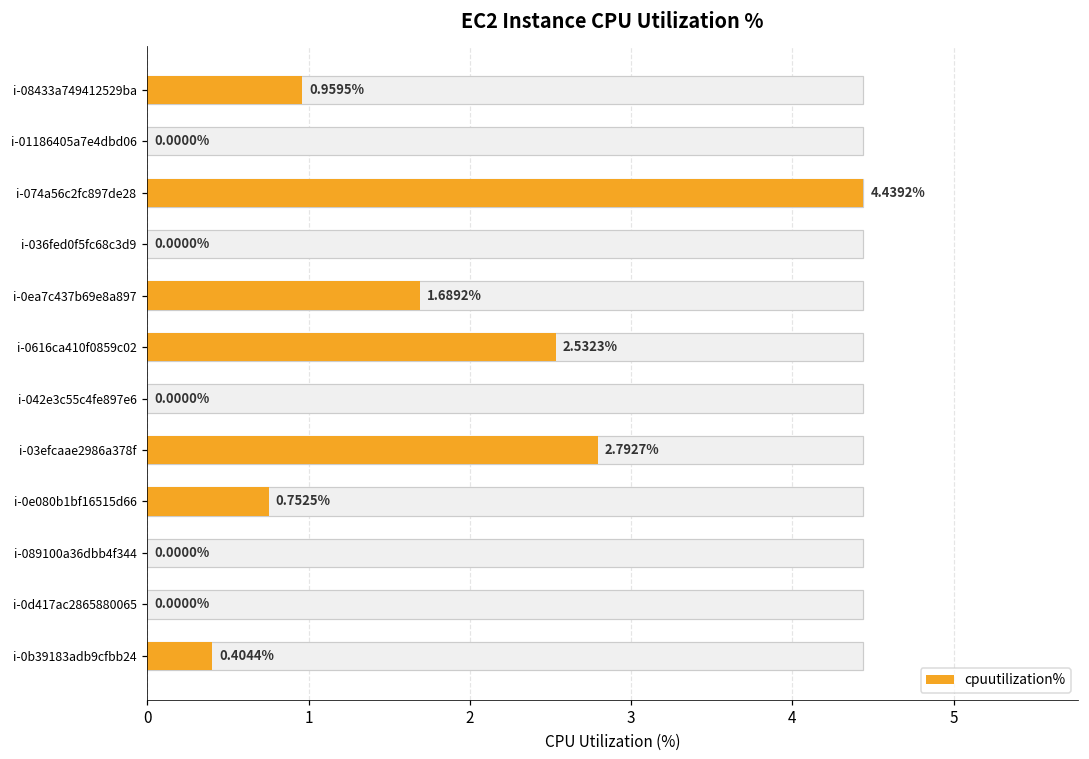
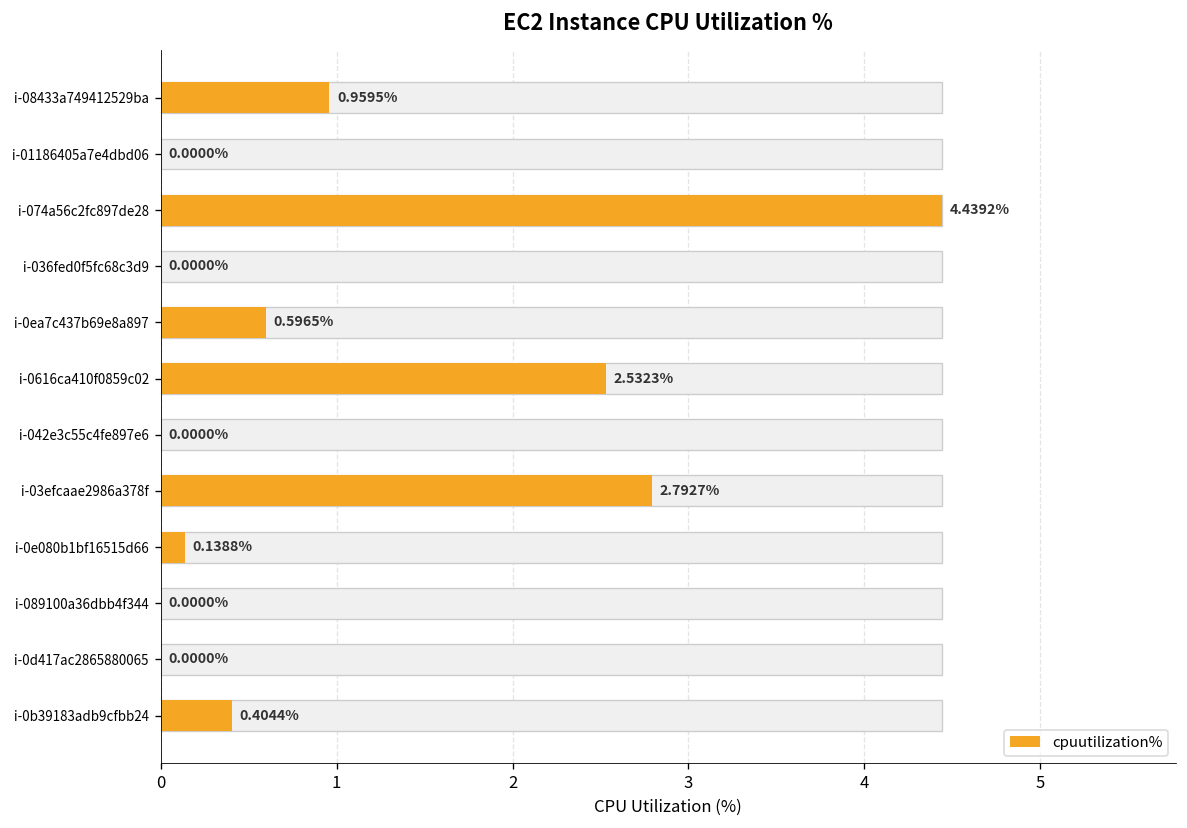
cpuutilization%, i-0ea7c437b69e8a897: 1.6892% -> 0.5965%
cpuutilization%, i-0e080b1bf16515d66: 0.7525% -> 0.1388%
